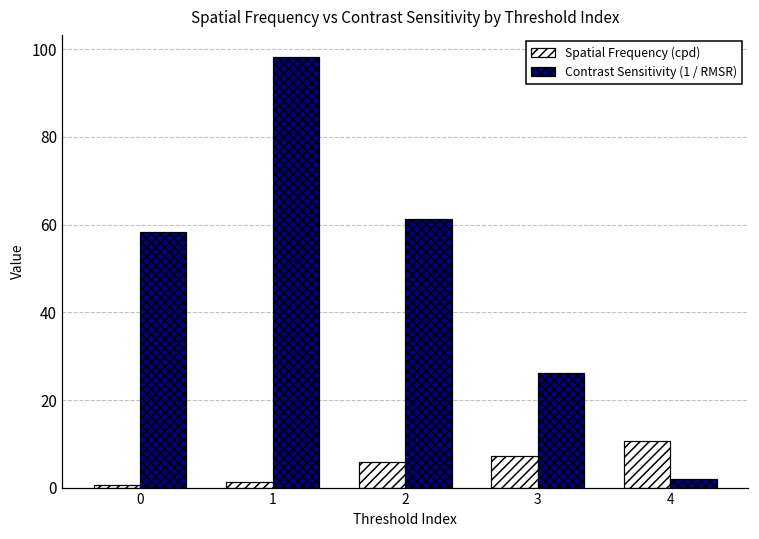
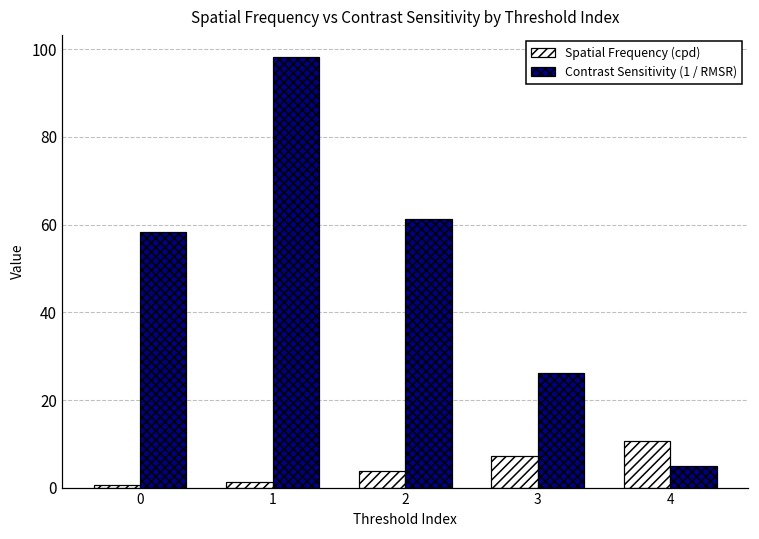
Spatial Frequency (cpd), 2: 6 -> 4
Contrast Sensitivity (1 / RMSR), 4: 2 -> 5
